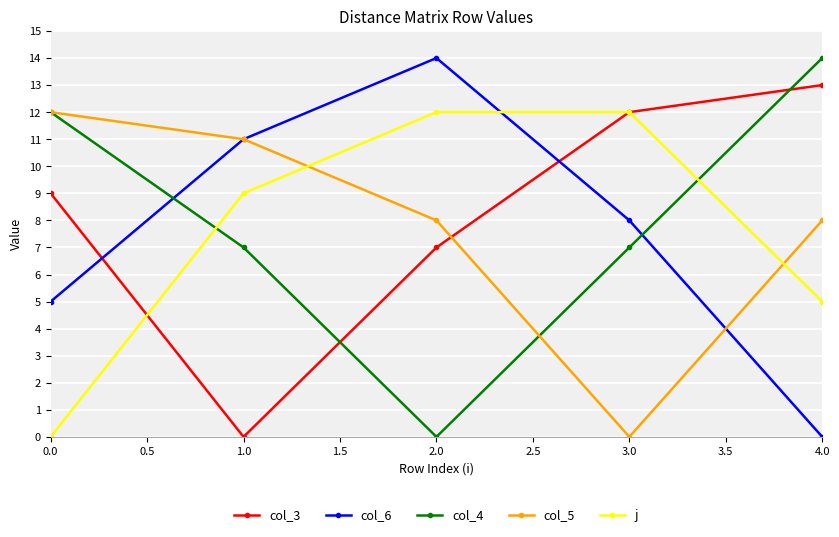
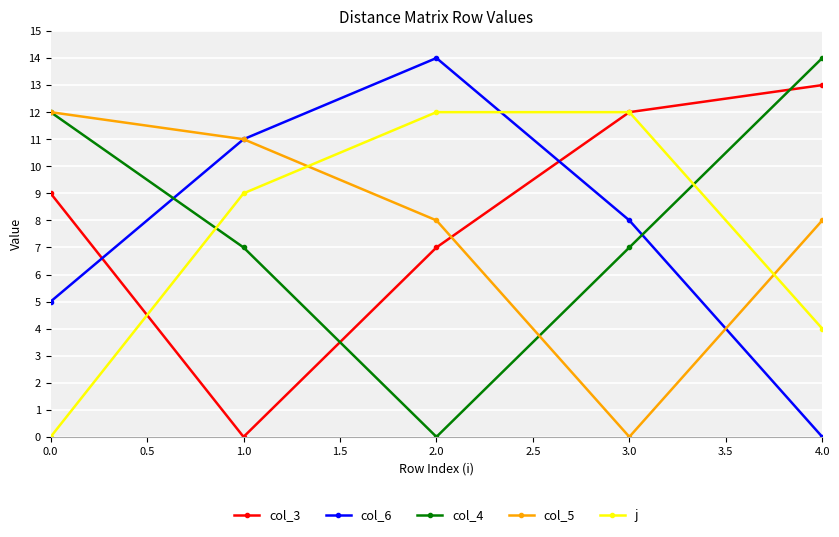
j, 4.0: 5 -> 4
